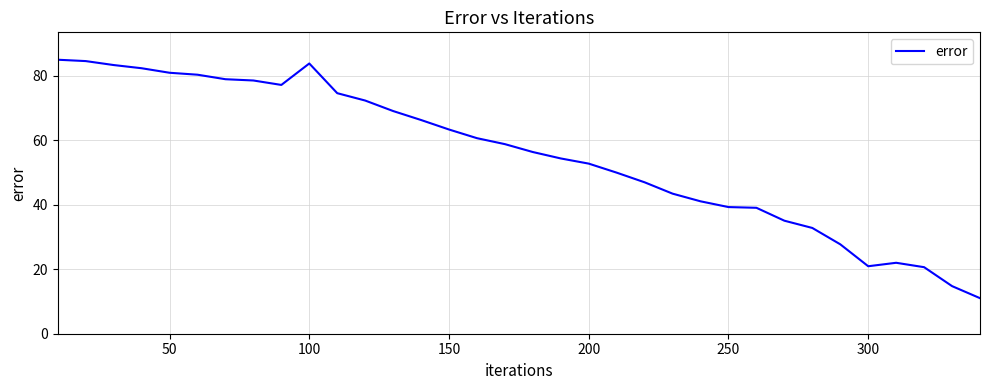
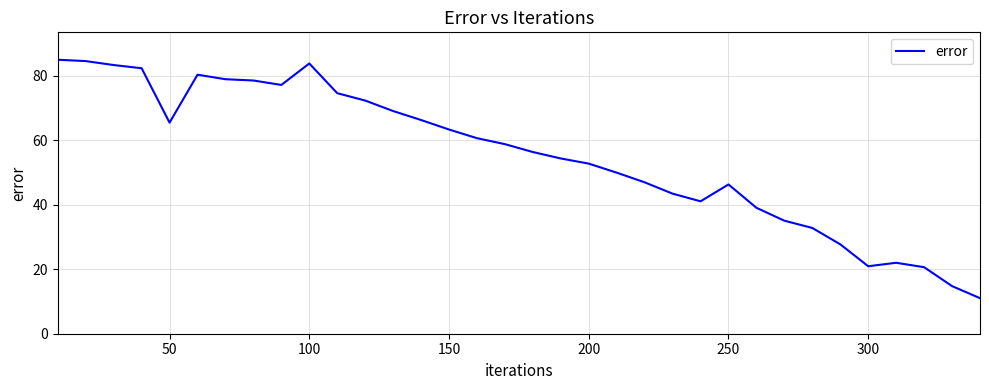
50: 81 -> 66
250: 39 -> 46
